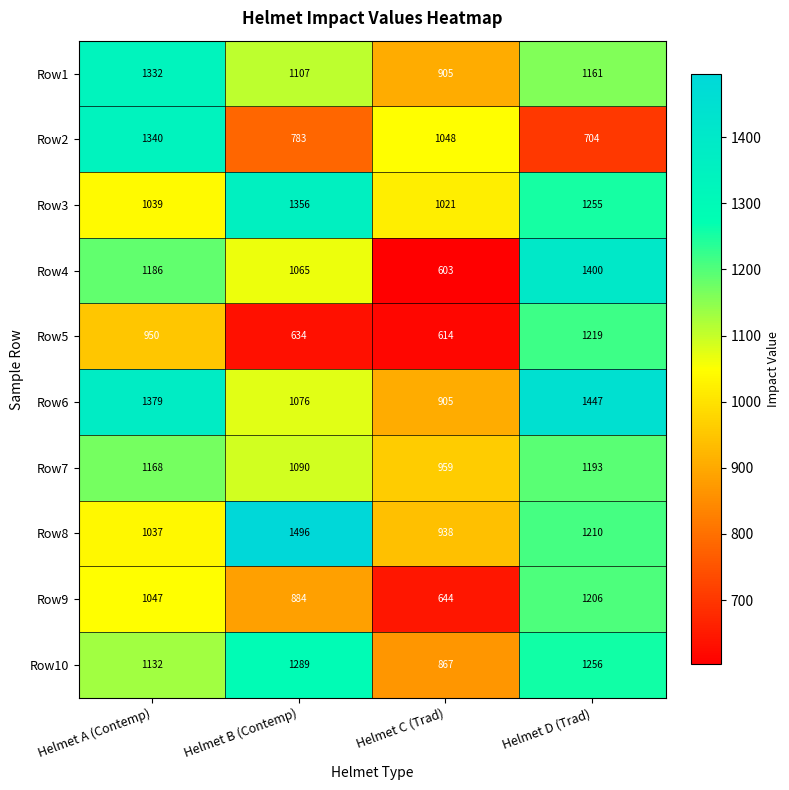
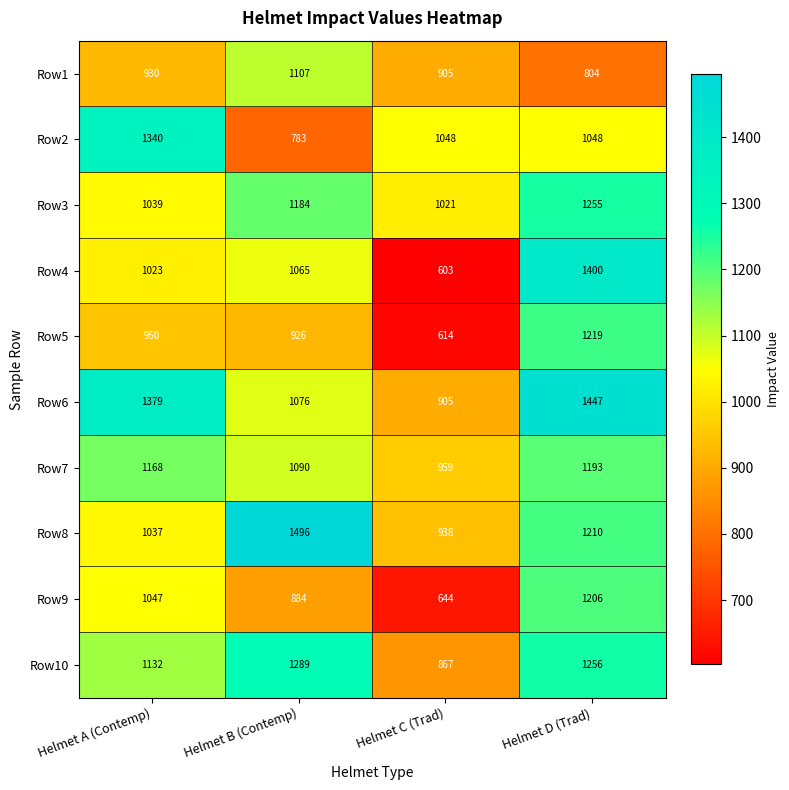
Row1, Helmet A (Contemp): 1332 -> 930
Row1, Helmet D (Trad): 1161 -> 804
Row2, Helmet D (Trad): 704 -> 1048
Row3, Helmet B (Contemp): 1356 -> 1184
Row4, Helmet A (Contemp): 1186 -> 1023
Row5, Helmet B (Contemp): 634 -> 926
